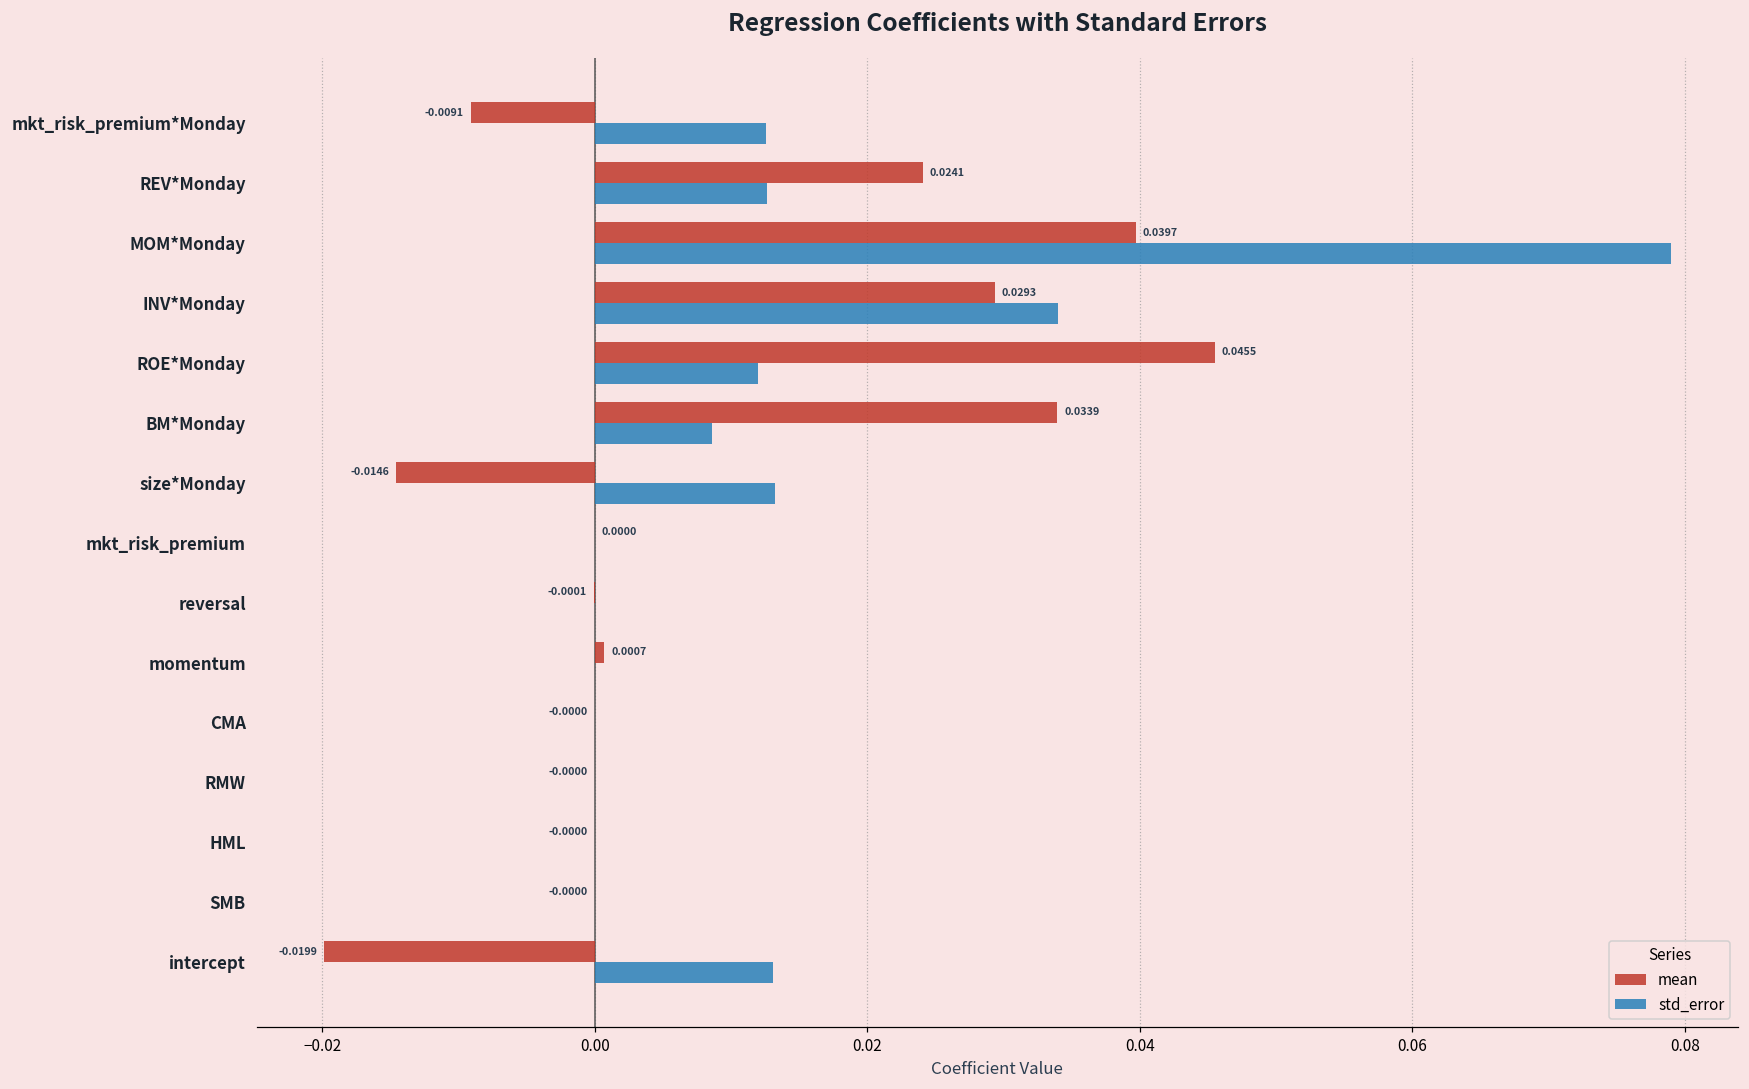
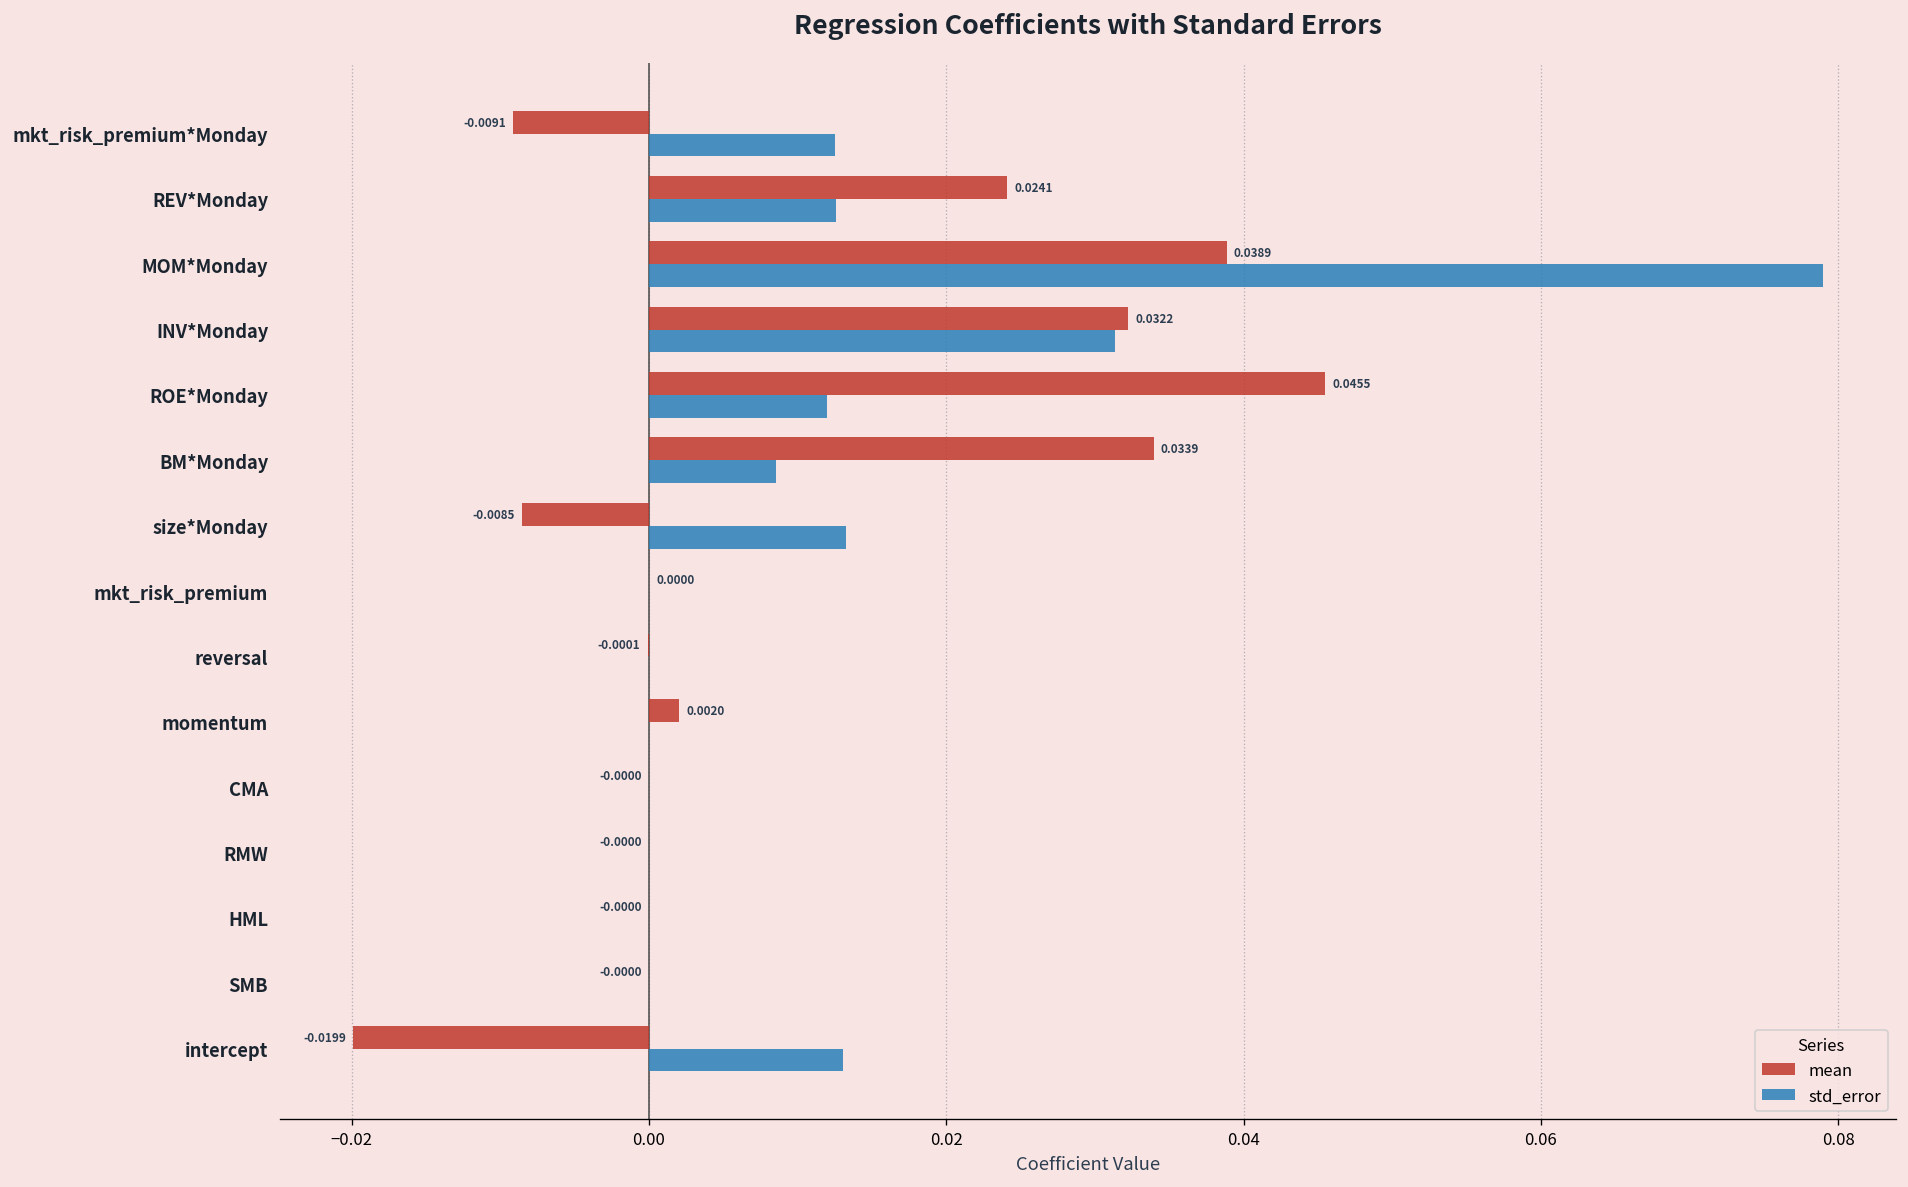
mean, MOM*Monday: 0.0397 -> 0.0389
mean, INV*Monday: 0.0293 -> 0.0322
std_error, INV*Monday: 0.0340 -> 0.0314
mean, size*Monday: -0.0146 -> -0.0085
mean, momentum: 0.0007 -> 0.0020
